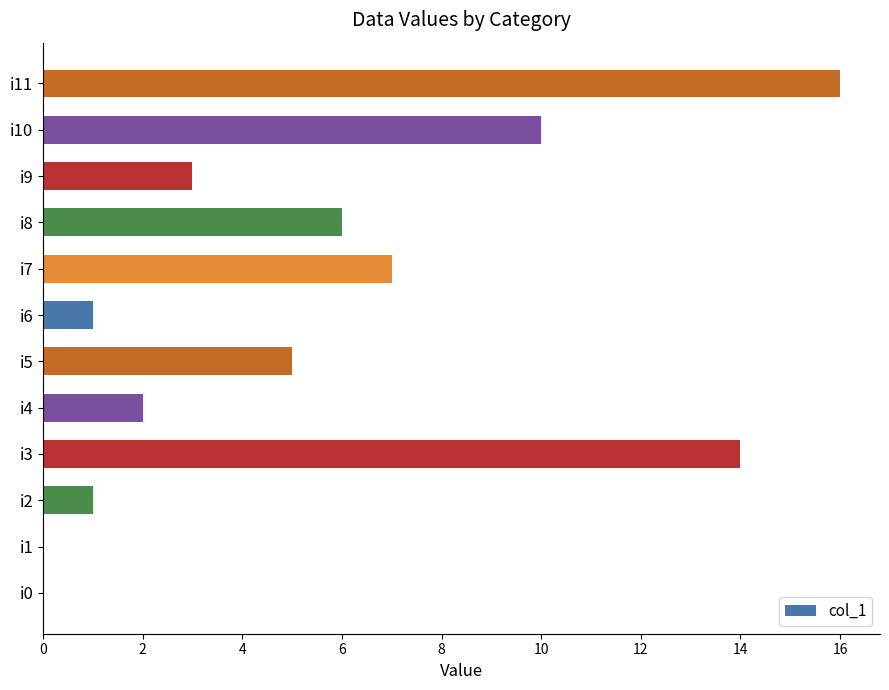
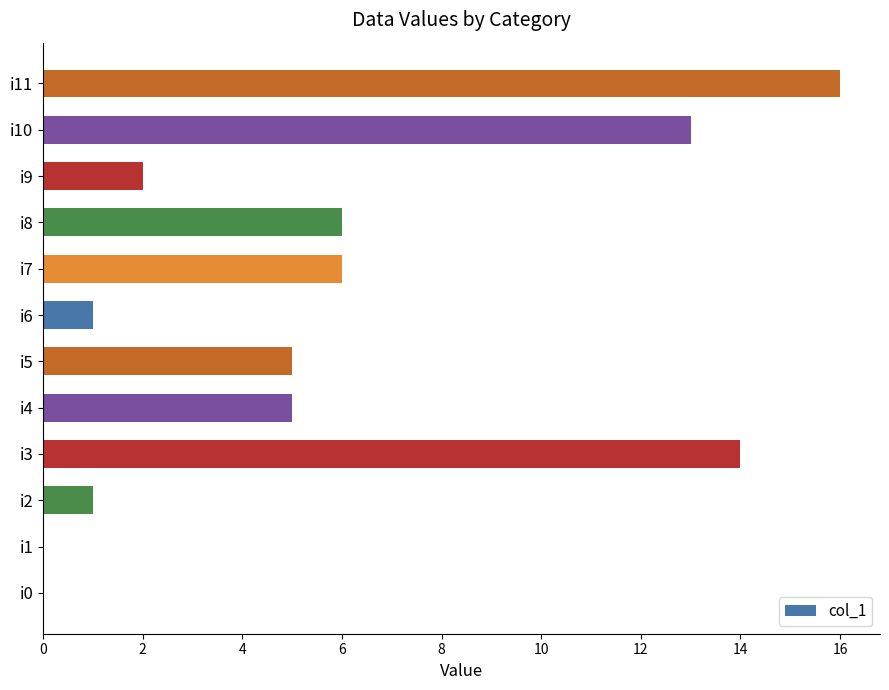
i10: 10 -> 13
i9: 3 -> 2
i7: 7 -> 6
i4: 2 -> 5
